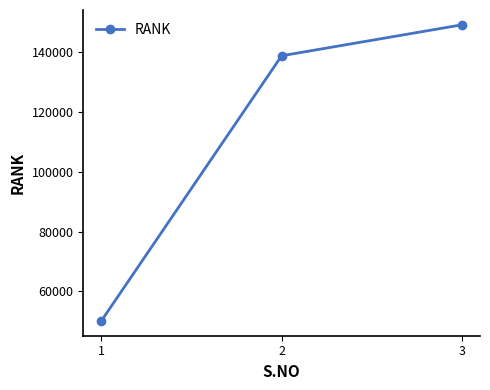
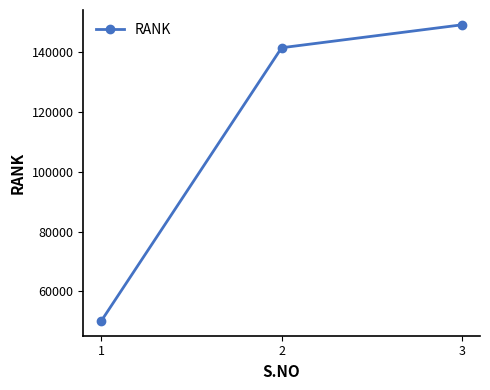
2: 139000 -> 141000
